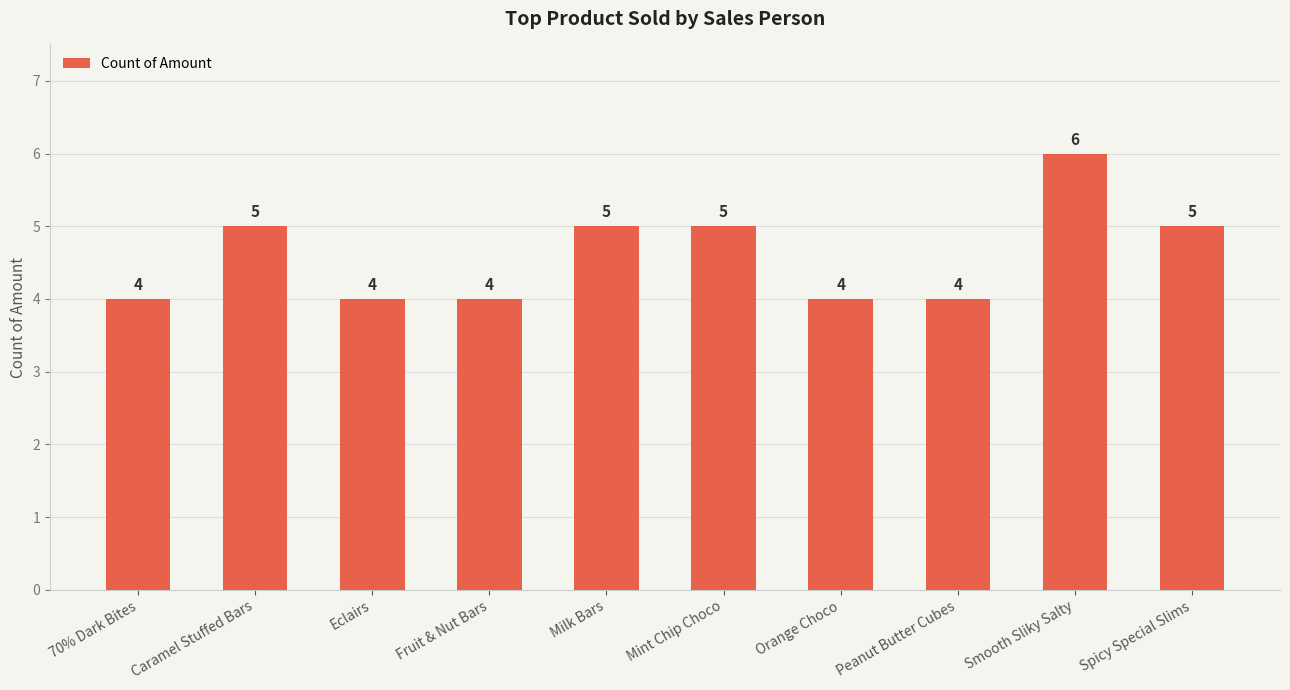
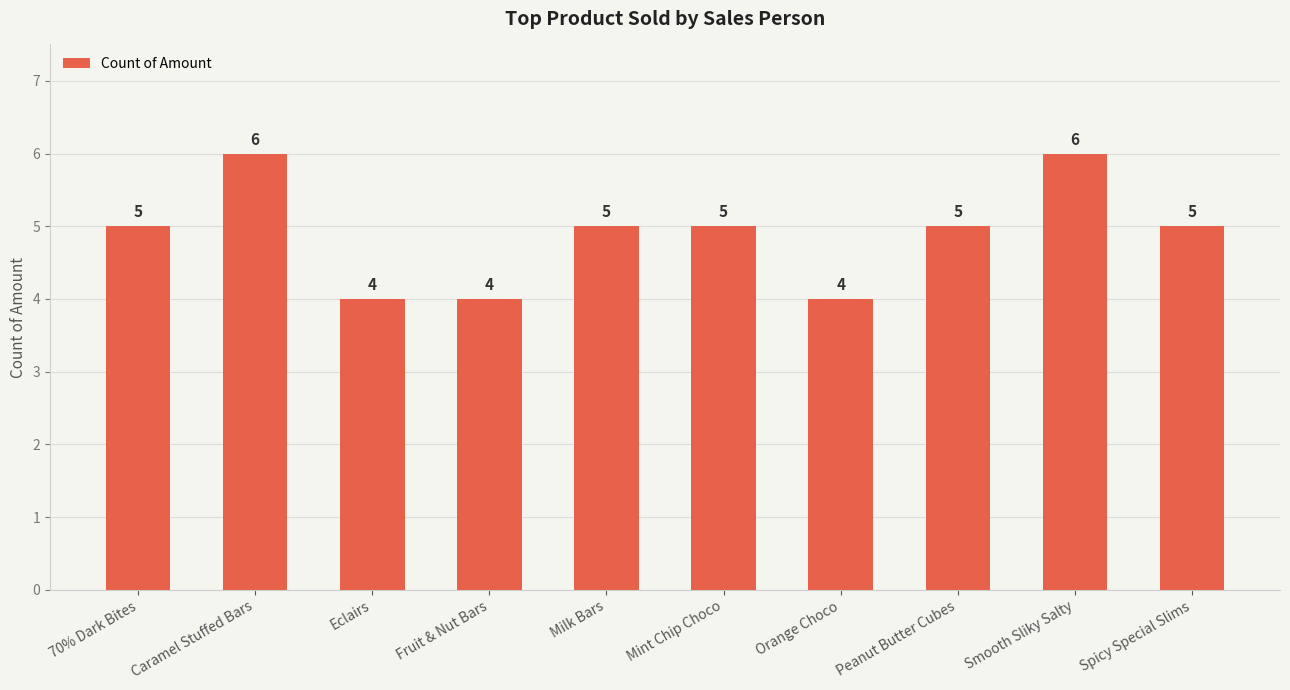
70% Dark Bites: 4 -> 5
Caramel Stuffed Bars: 5 -> 6
Peanut Butter Cubes: 4 -> 5
